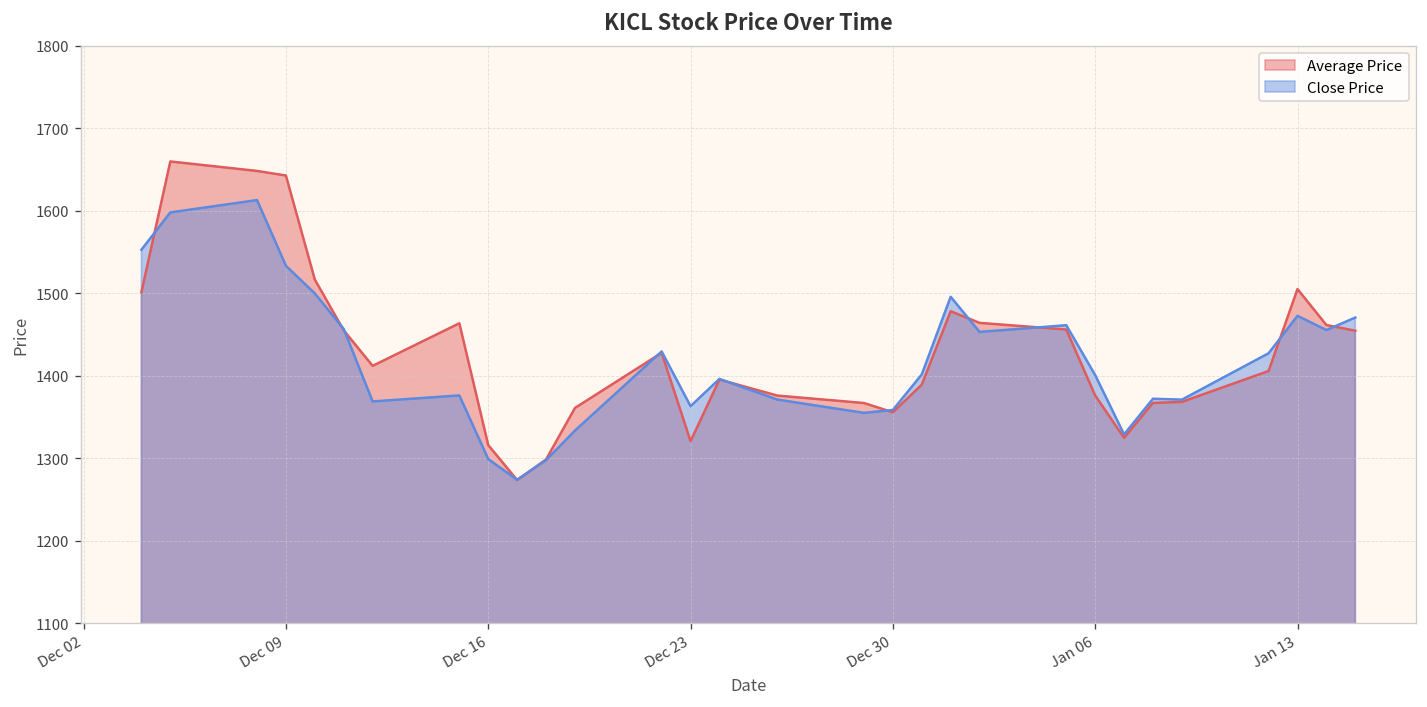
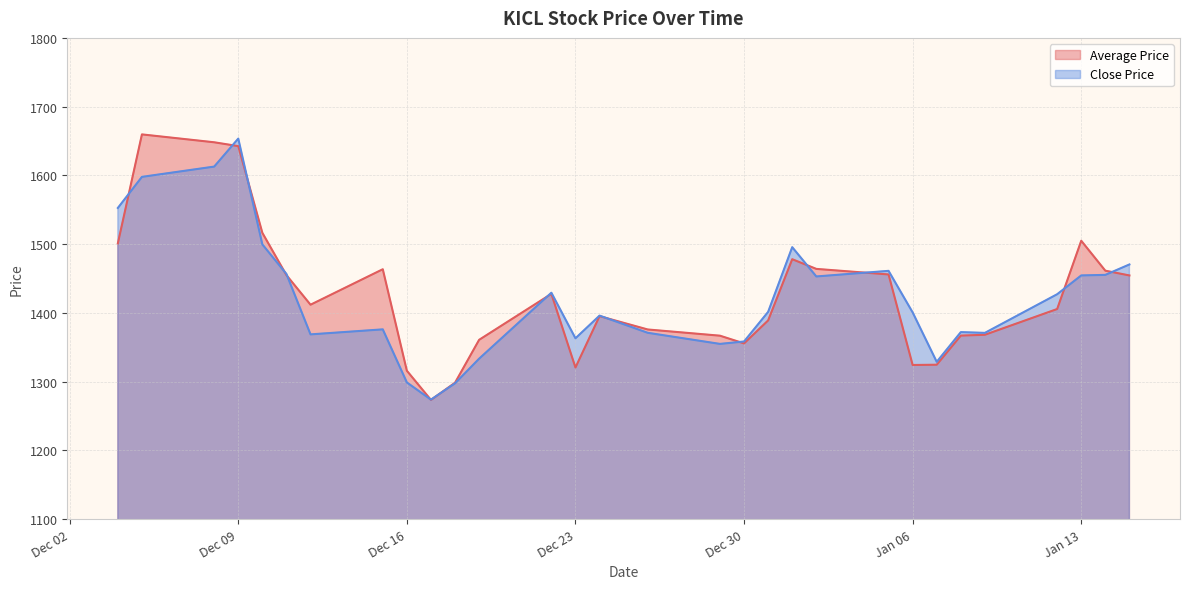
Close Price, Dec 09: 1530 -> 1650
Average Price, Jan 06: 1380 -> 1320
Close Price, Jan 13: 1470 -> 1450
